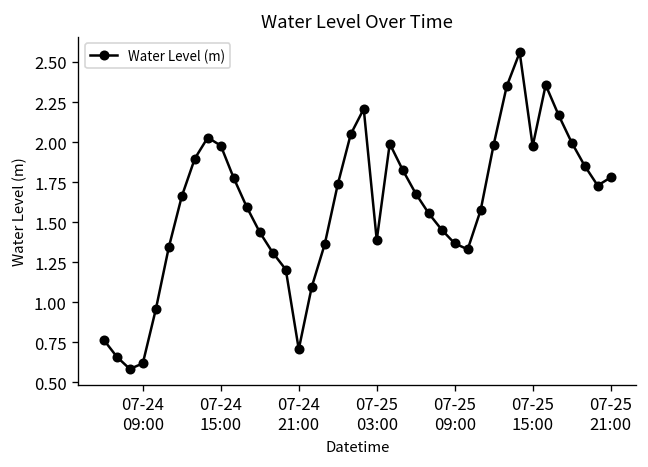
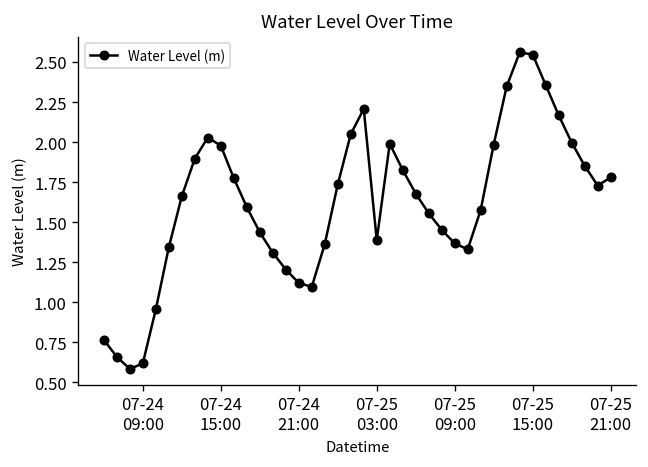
07-24 21:00: 0.71 -> 1.12
07-25 15:00: 1.97 -> 2.55
